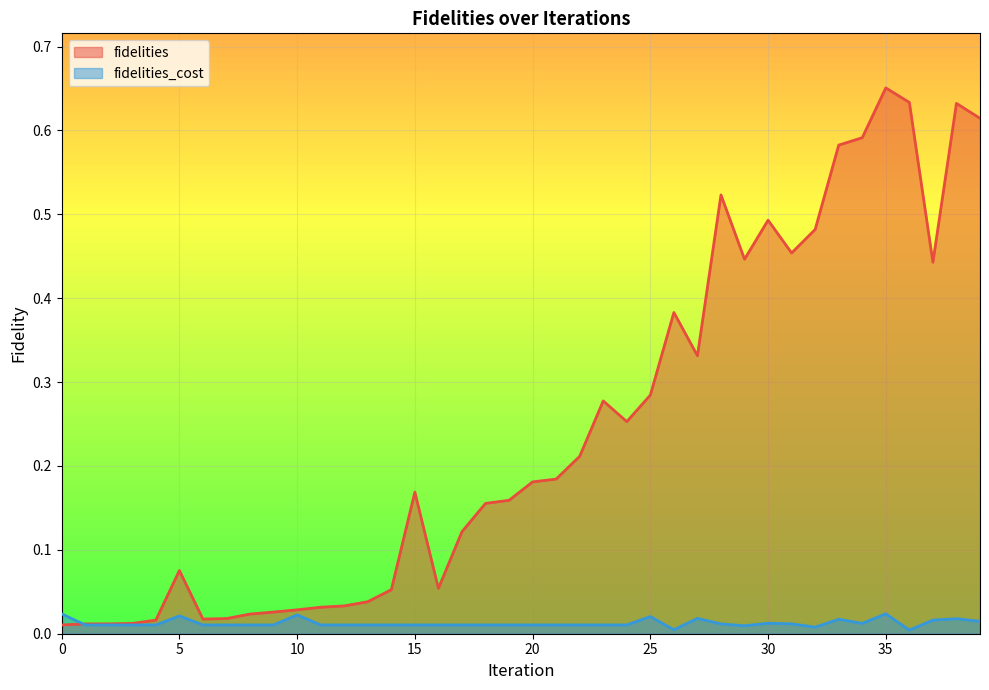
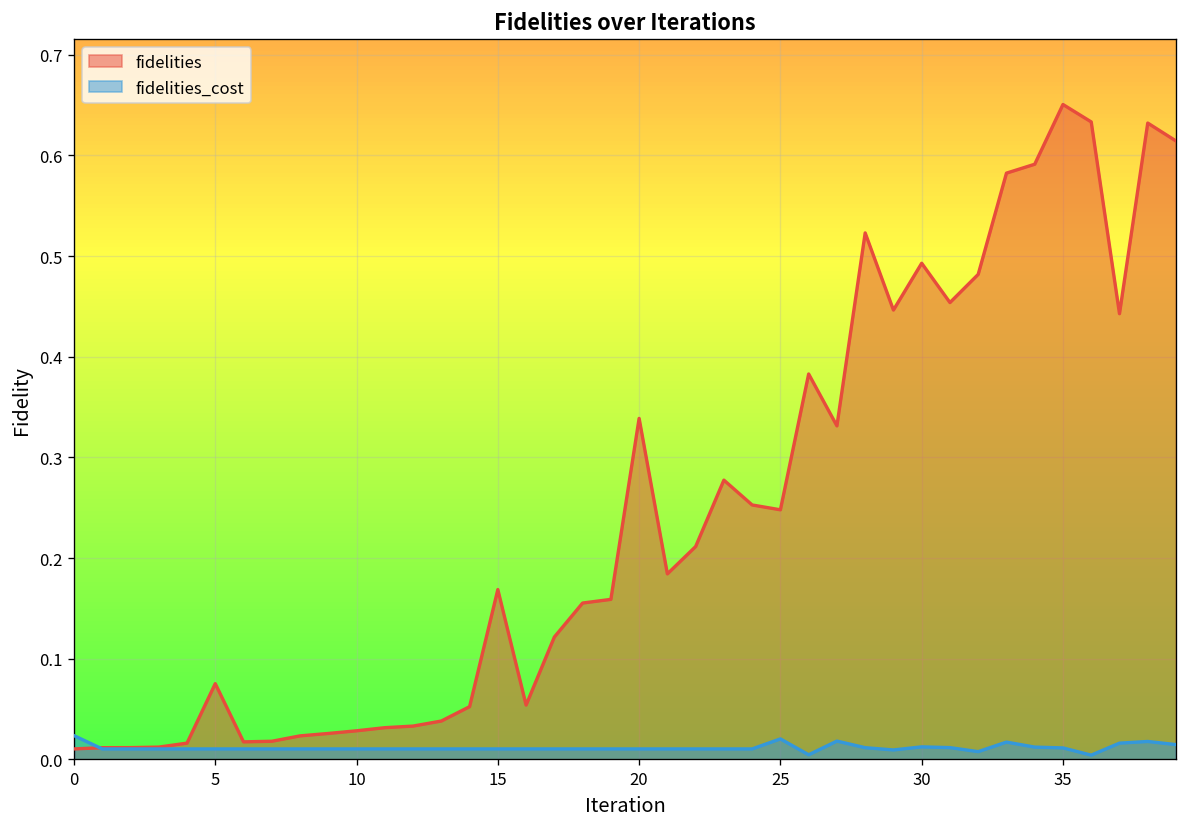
fidelities_cost, 5: 0.02 -> 0.01
fidelities_cost, 10: 0.02 -> 0.01
fidelities, 20: 0.18 -> 0.34
fidelities, 25: 0.28 -> 0.25
fidelities_cost, 35: 0.02 -> 0.01
